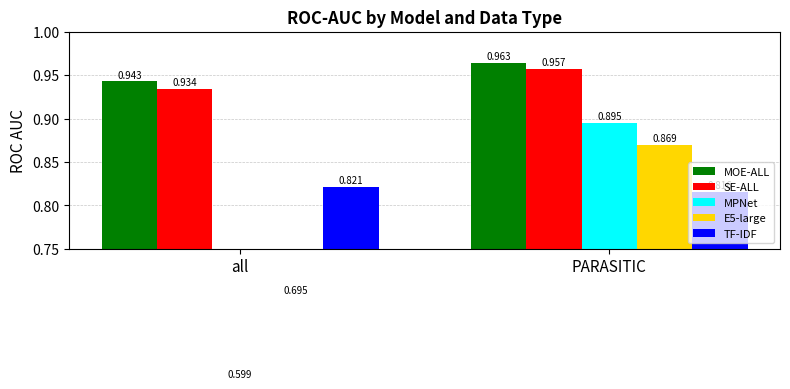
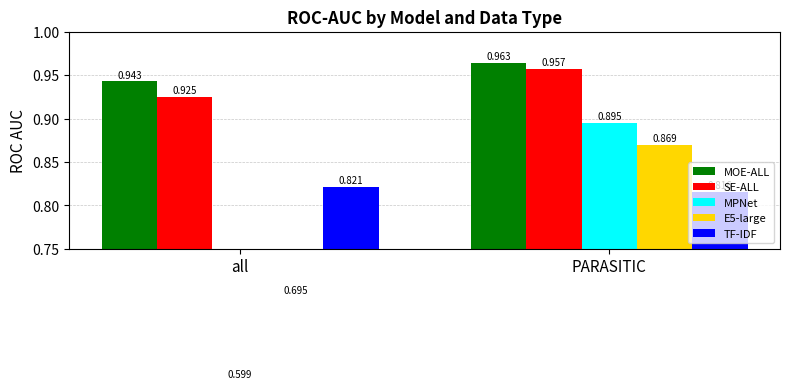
SE-ALL, all: 0.934 -> 0.925
